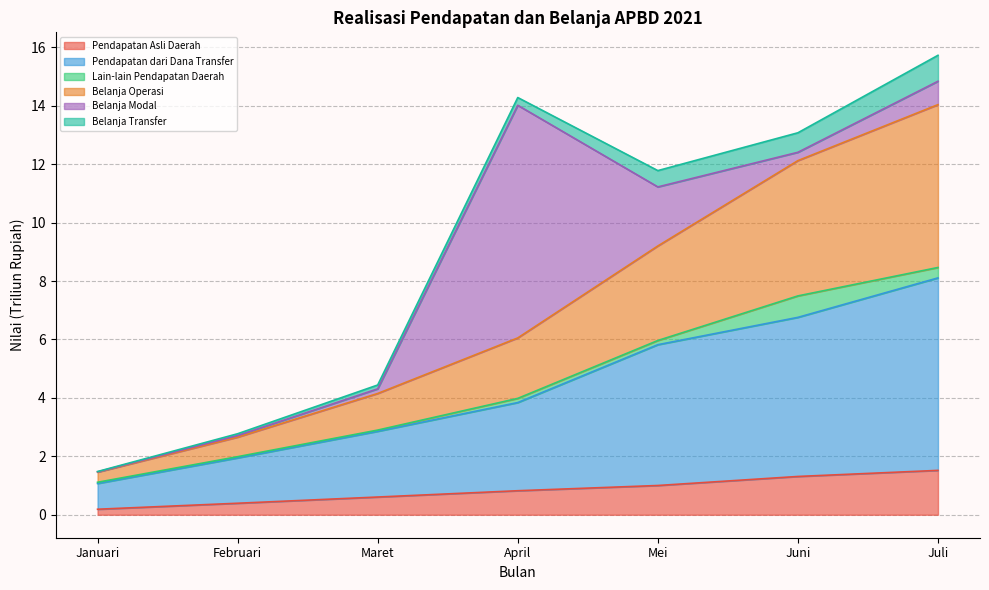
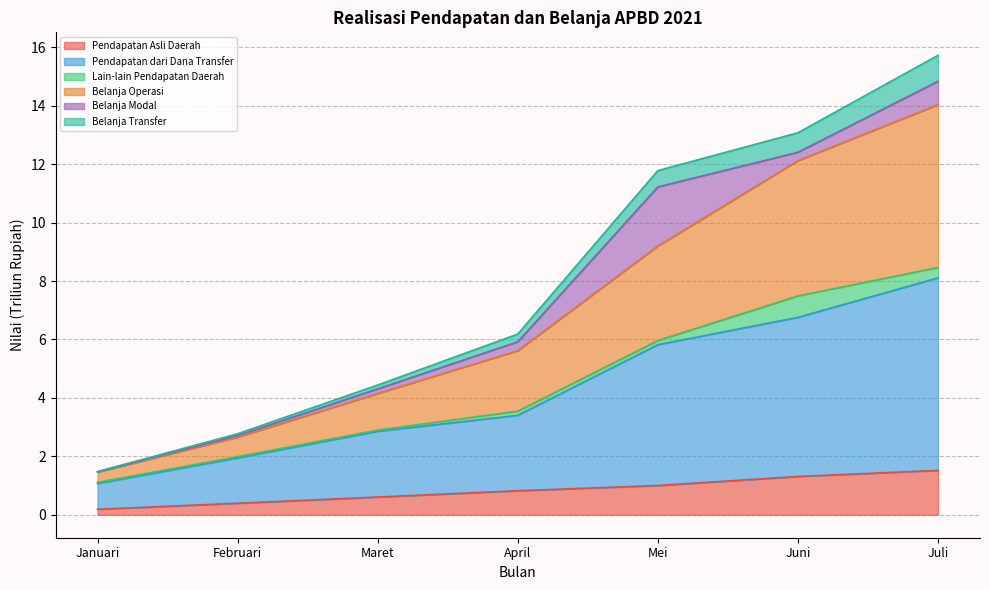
Pendapatan dari Dana Transfer, April: 3.0 -> 2.6
Belanja Modal, April: 8.0 -> 0.3
